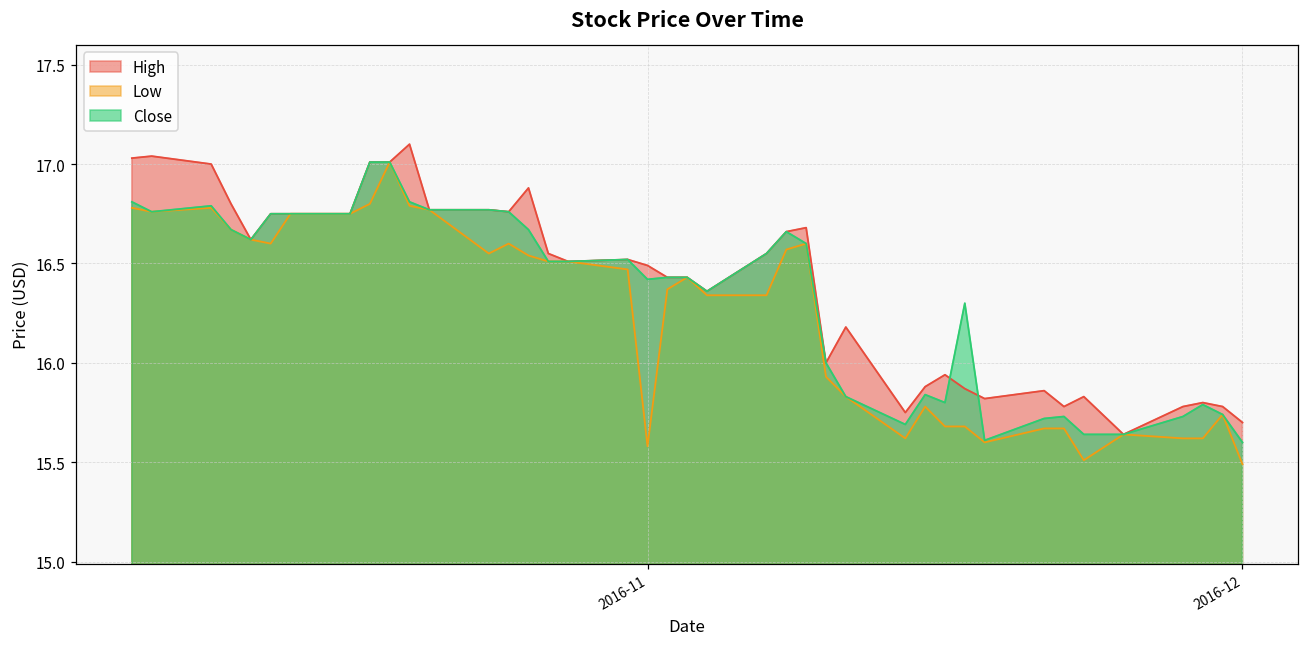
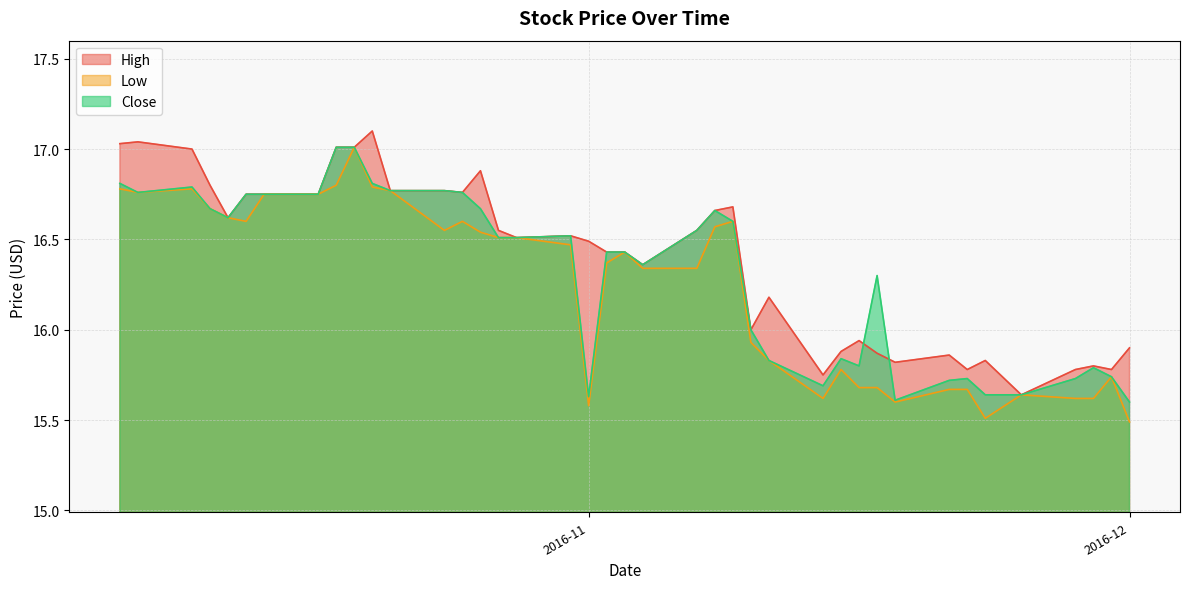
Close, 2016-11: 16.42 -> 15.63
High, 2016-12: 15.7 -> 15.9
